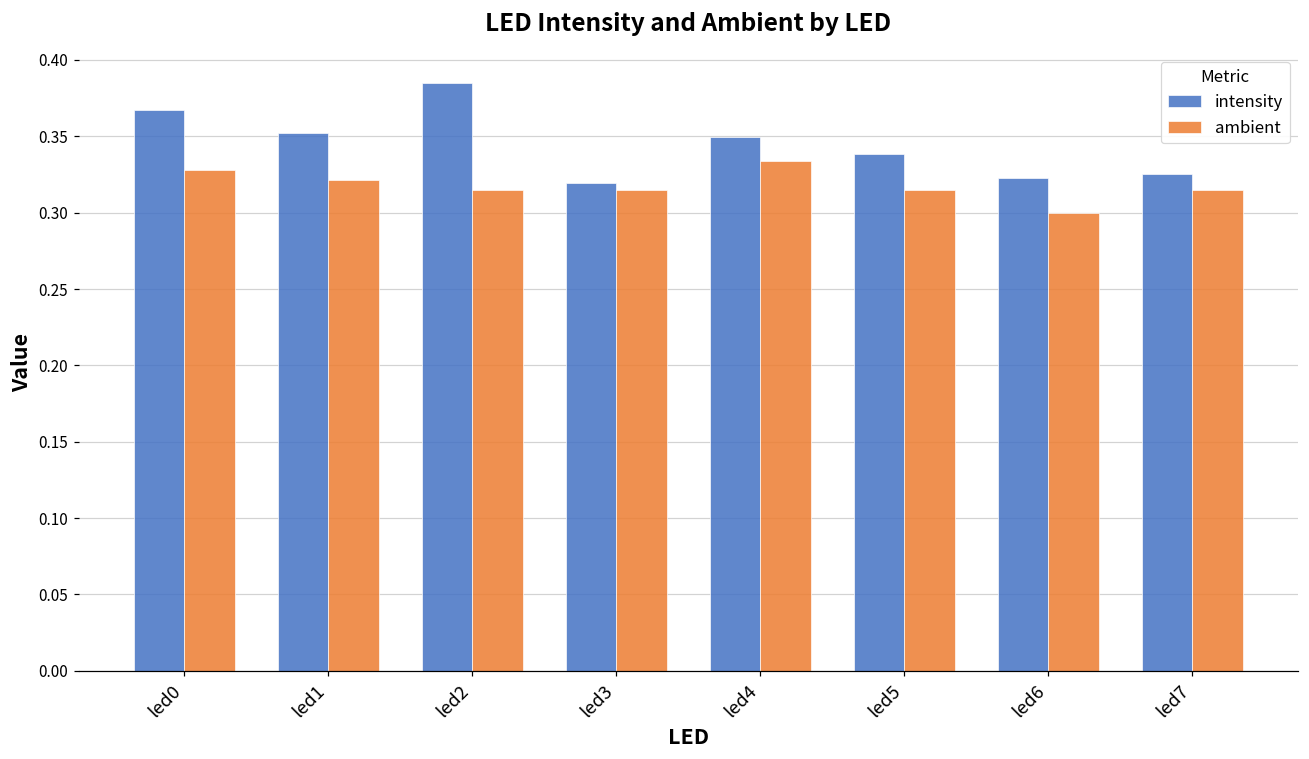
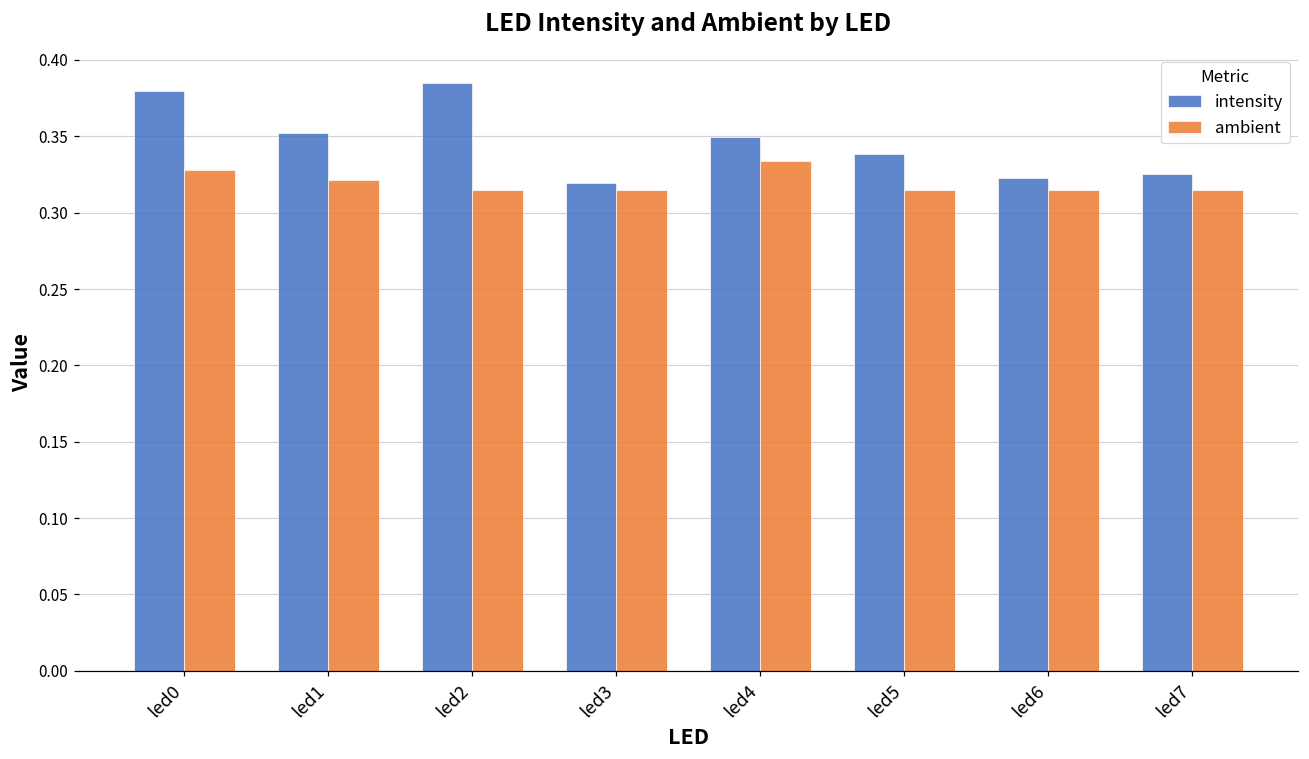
intensity, led0: 0.367 -> 0.379
ambient, led6: 0.300 -> 0.315
